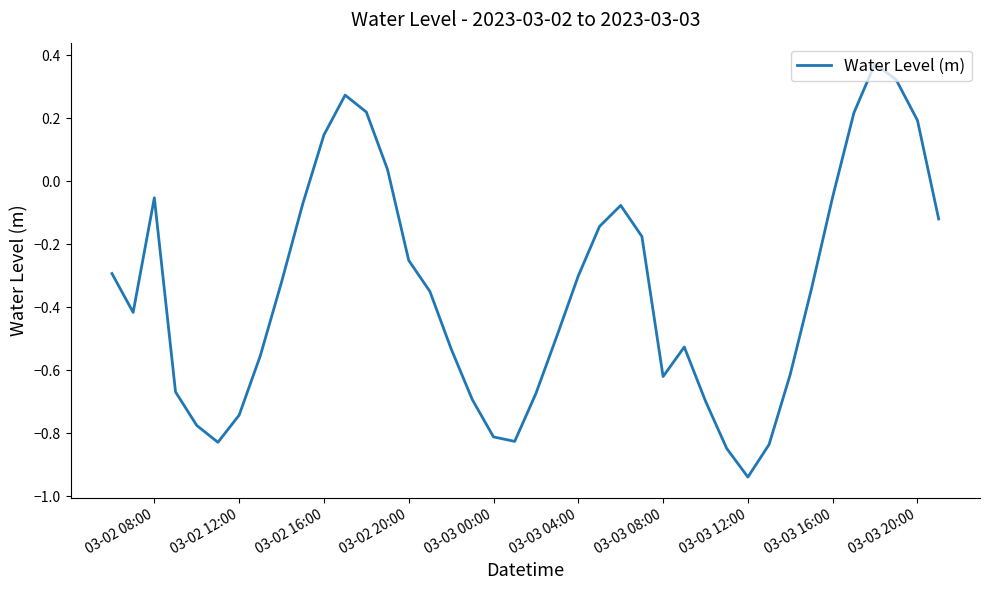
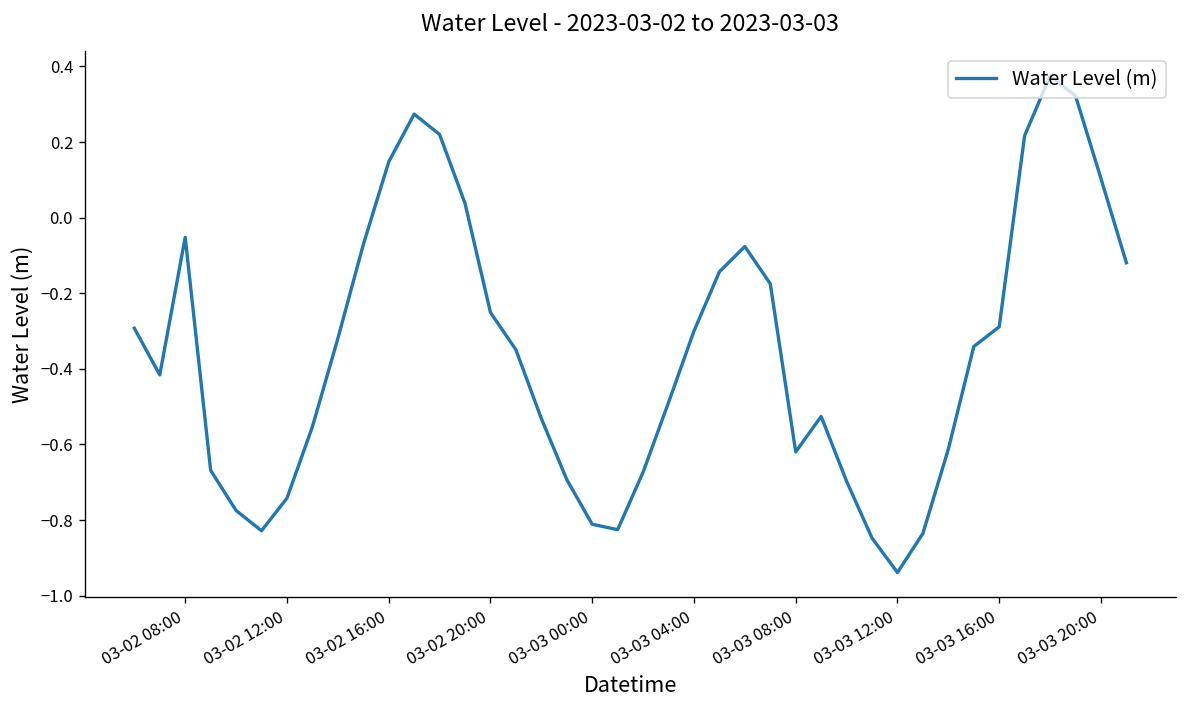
03-03 16:00: -0.05 -> -0.29
03-03 20:00: 0.19 -> 0.10
